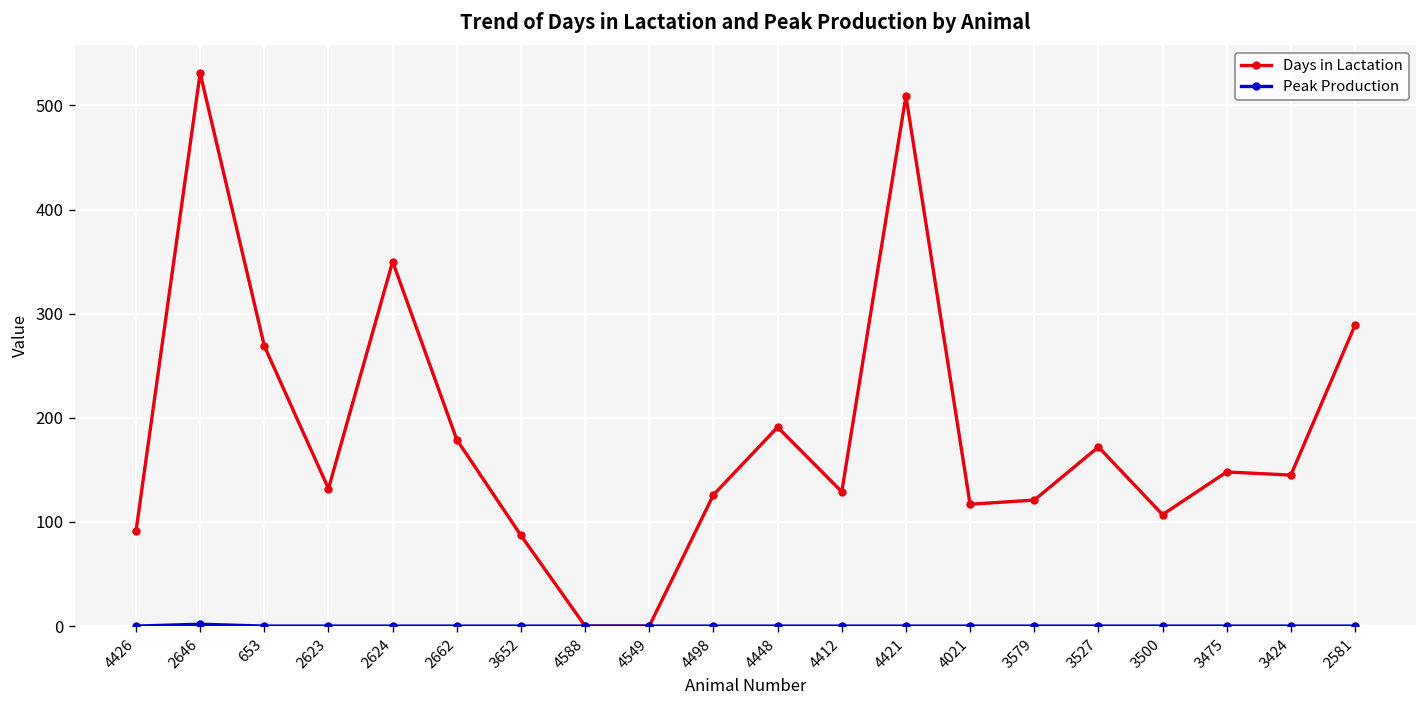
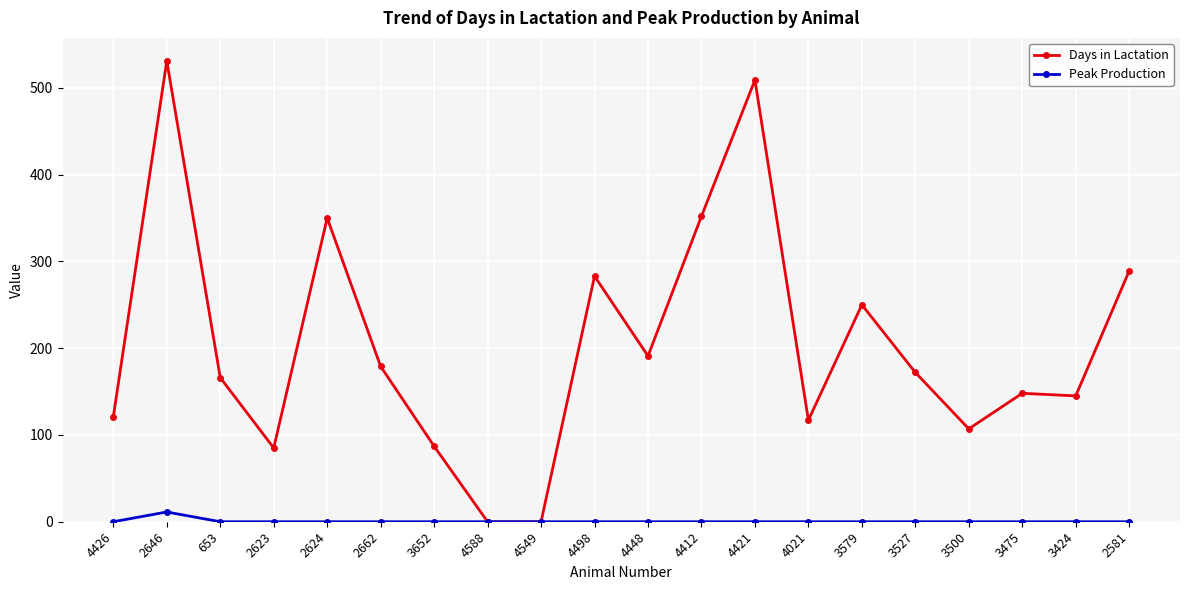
Days in Lactation, 4426: 90 -> 120
Peak Production, 2646: 0 -> 10
Days in Lactation, 653: 270 -> 170
Days in Lactation, 2623: 130 -> 90
Days in Lactation, 4498: 130 -> 280
Days in Lactation, 4412: 130 -> 350
Days in Lactation, 3579: 120 -> 250
